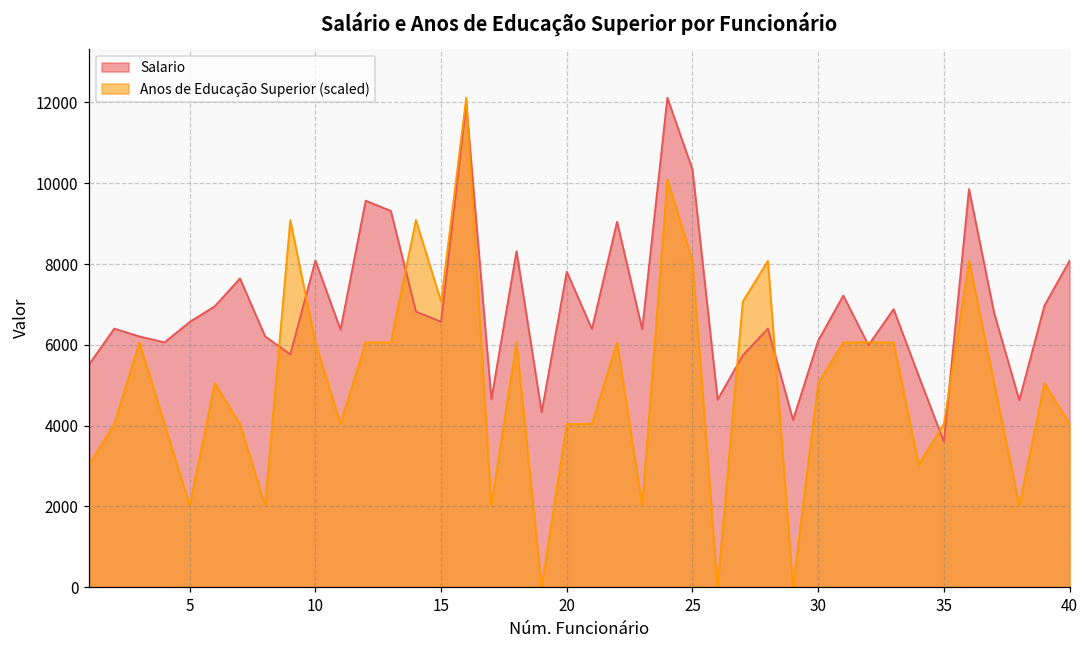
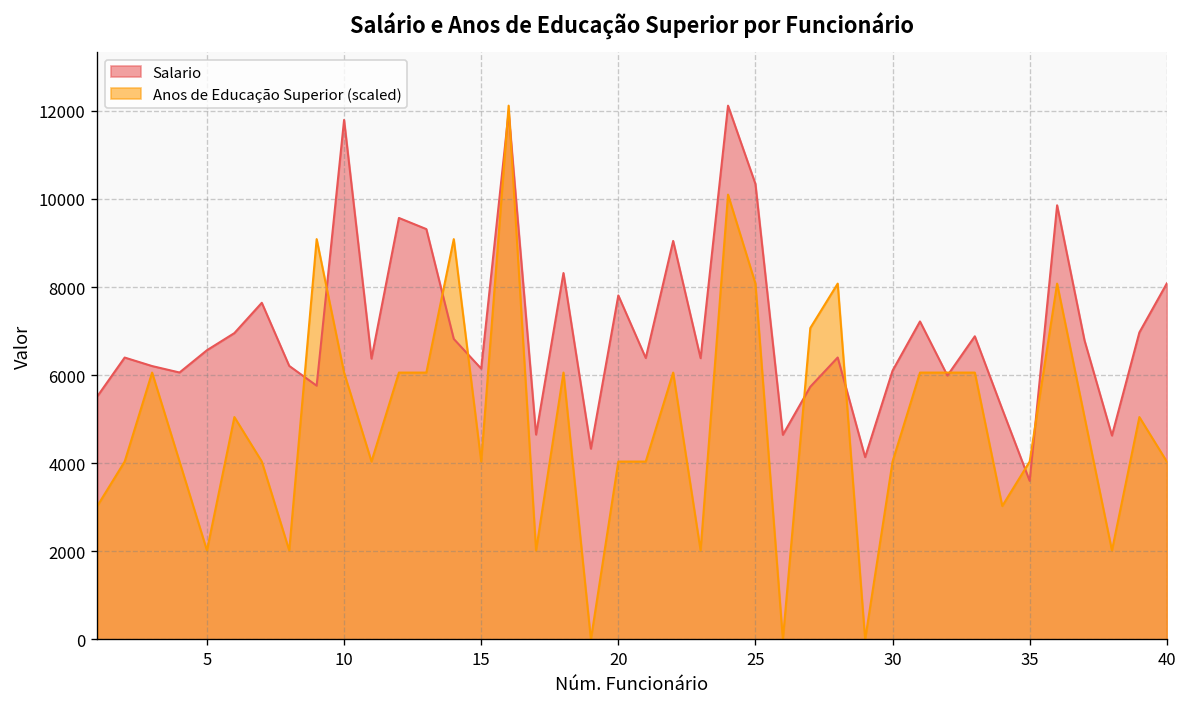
Salario, 10: 8100 -> 11800
Salario, 15: 6600 -> 6100
Anos de Educação Superior (scaled), 15: 7100 -> 4000
Anos de Educação Superior (scaled), 30: 5000 -> 4000
